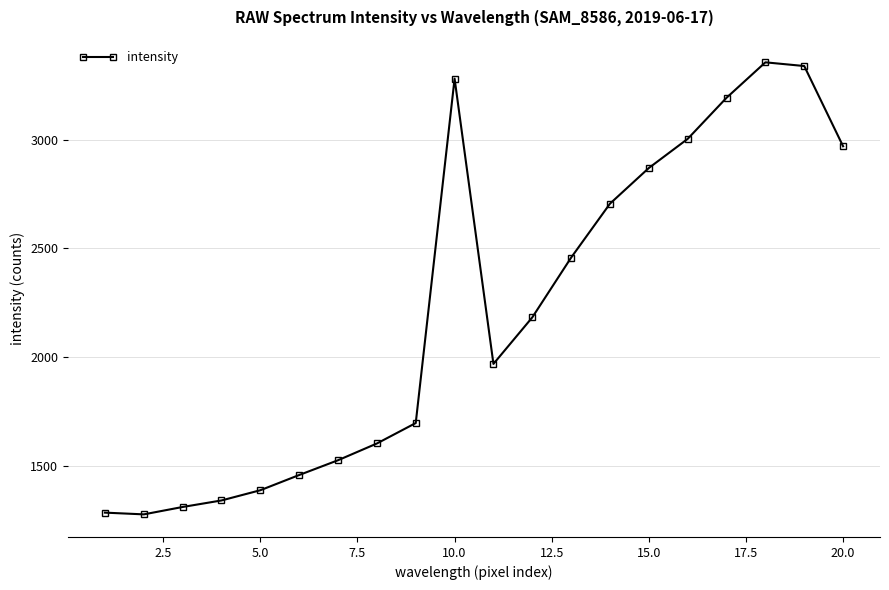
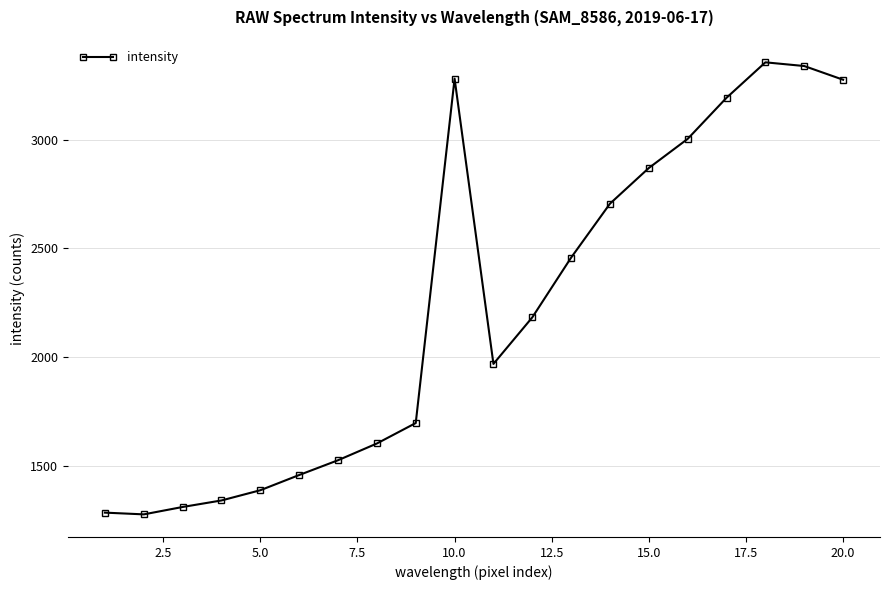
20.0: 2970 -> 3280
